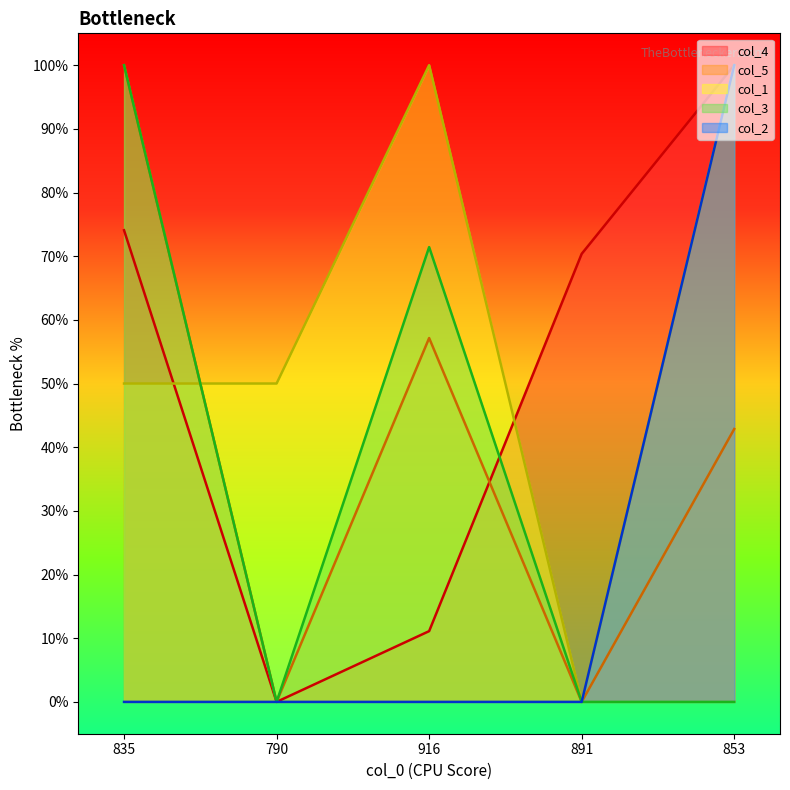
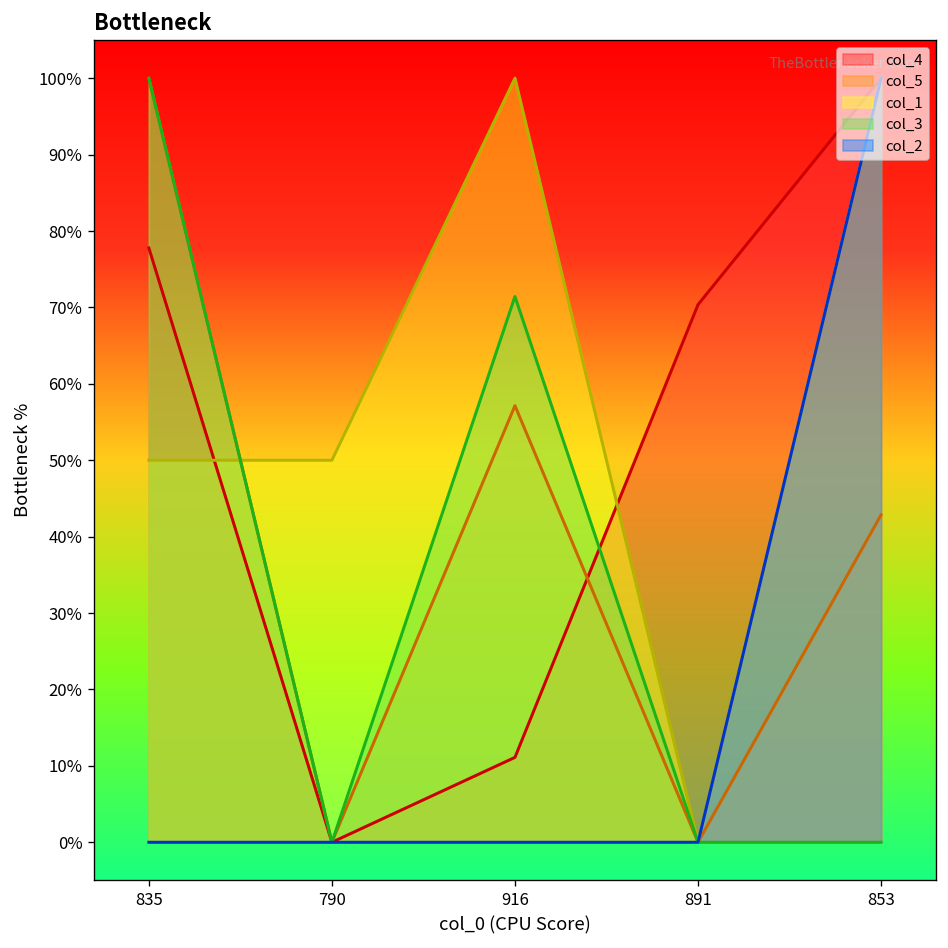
col_4, 835: 74% -> 78%
